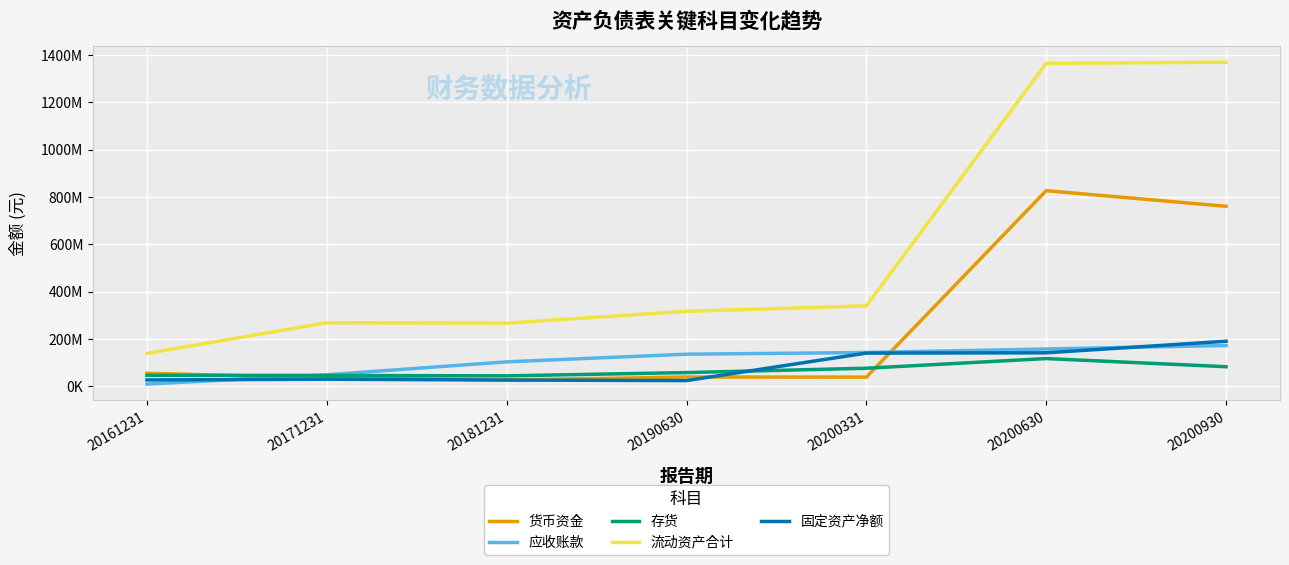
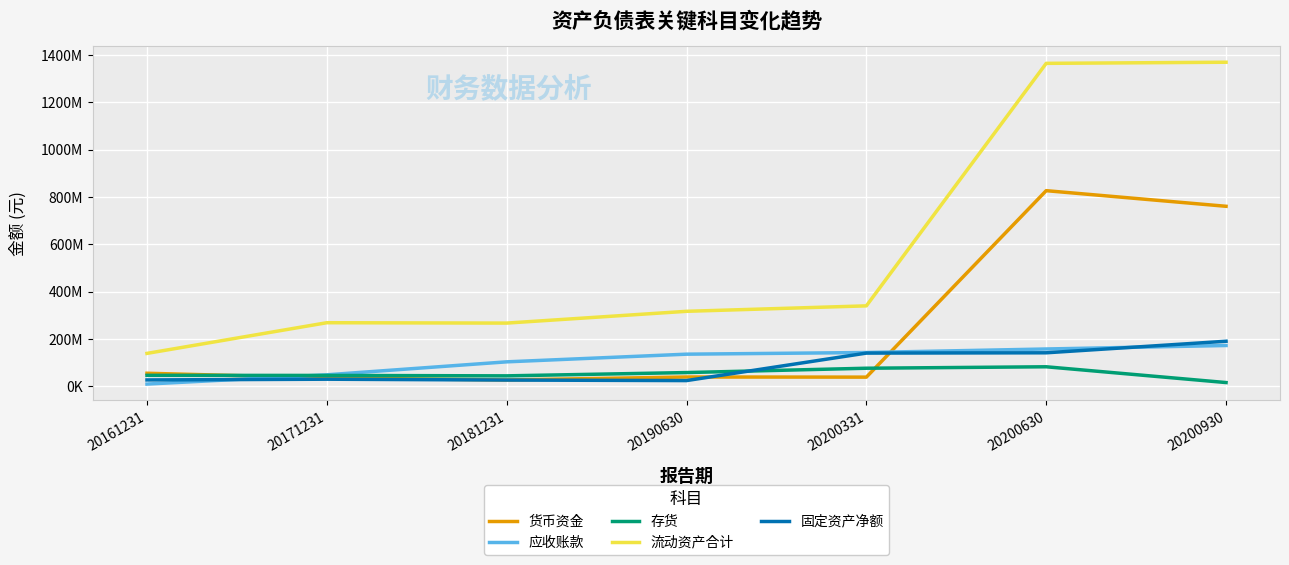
存货, 20200630: 120000000 -> 80000000
存货, 20200930: 80000000 -> 10000000
